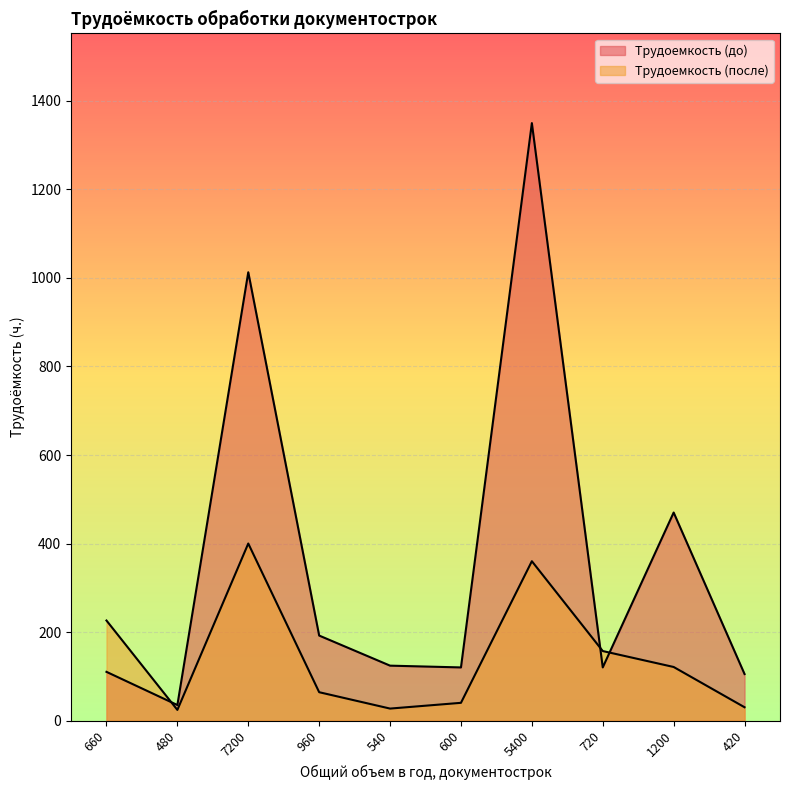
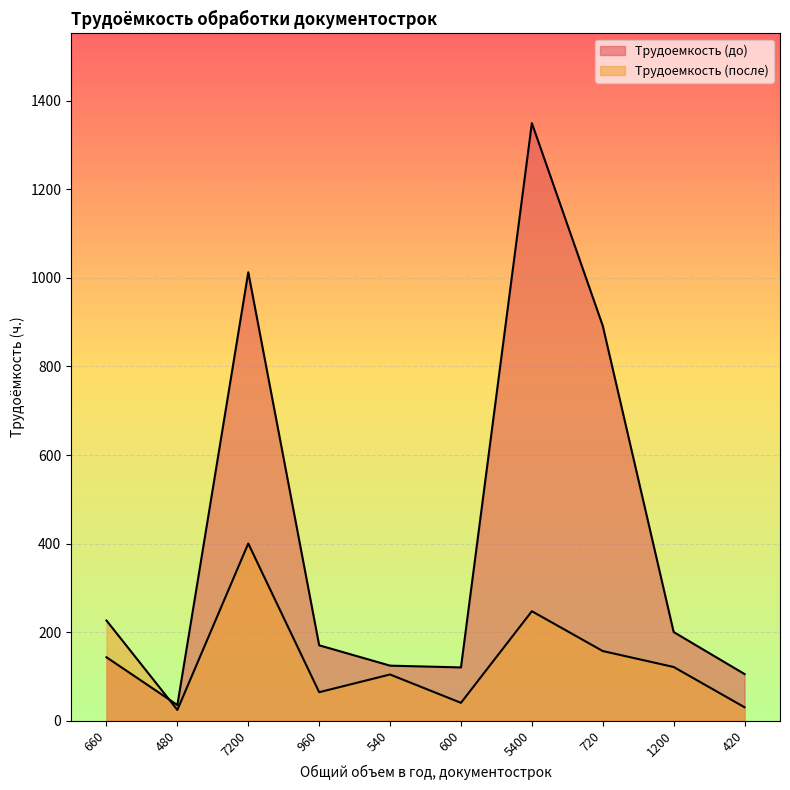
Трудоемкость (до), 660: 110 -> 140
Трудоемкость (до), 960: 190 -> 170
Трудоемкость (после), 540: 30 -> 100
Трудоемкость (после), 5400: 360 -> 250
Трудоемкость (до), 720: 120 -> 890
Трудоемкость (до), 1200: 470 -> 200
